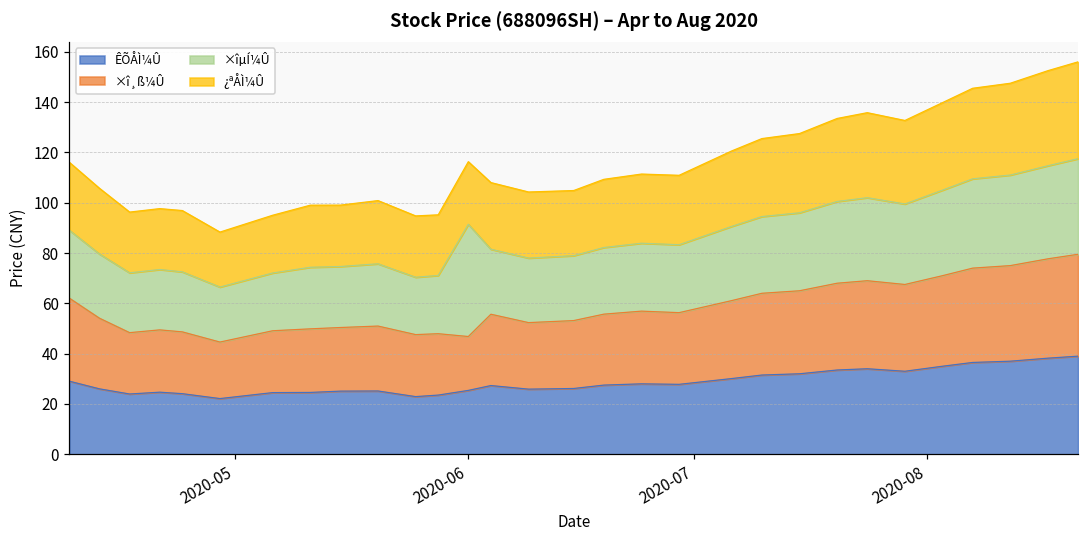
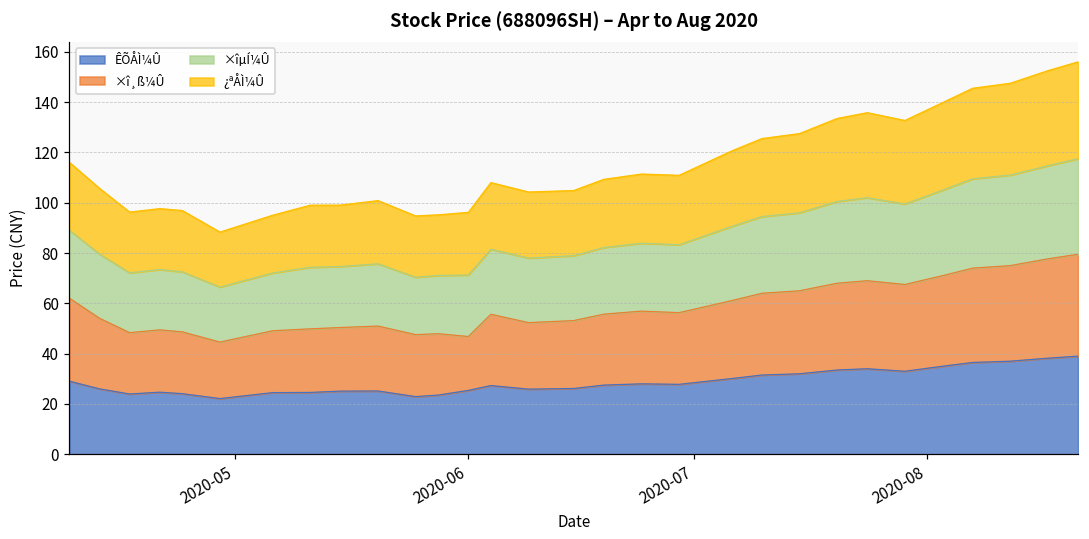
×îµÍ¼Û, 2020-06: 45 -> 24
